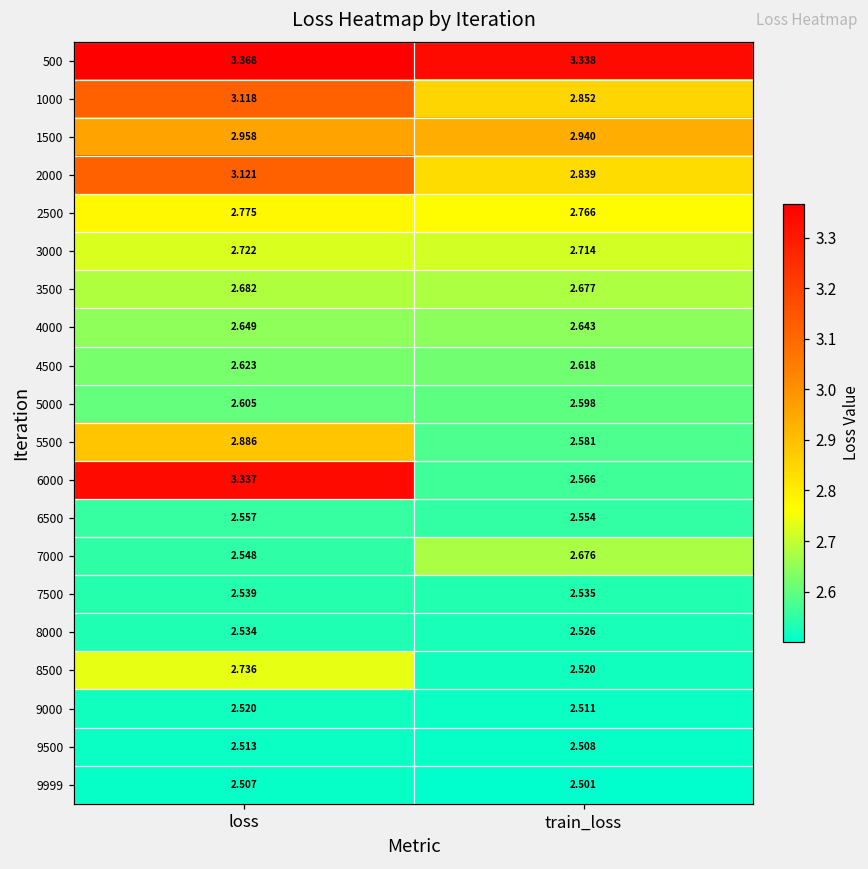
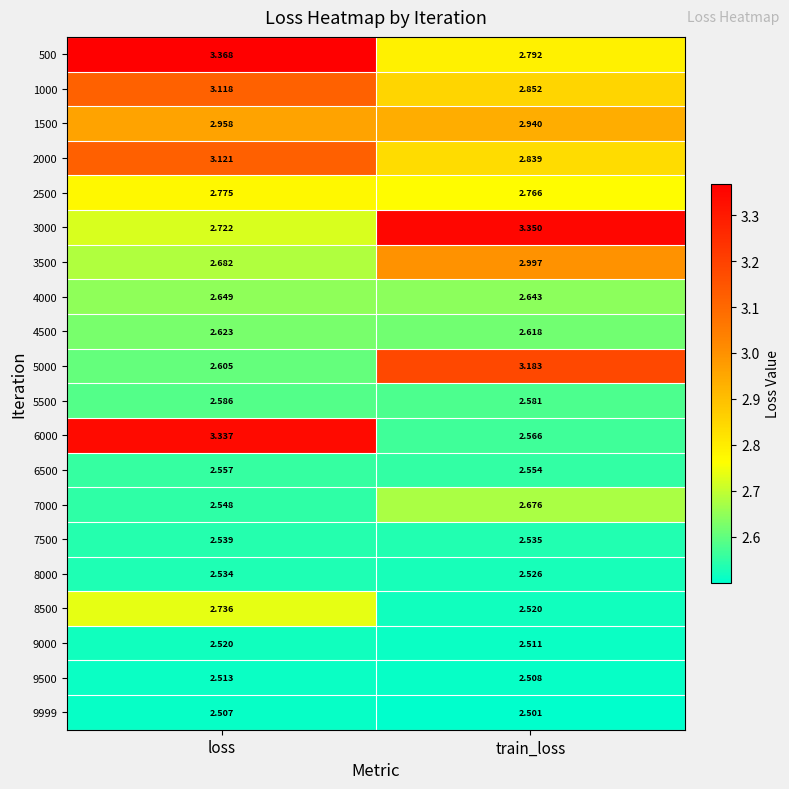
500, train_loss: 3.338 -> 2.792
3000, train_loss: 2.714 -> 3.350
3500, train_loss: 2.677 -> 2.997
5000, train_loss: 2.598 -> 3.183
5500, loss: 2.886 -> 2.586
